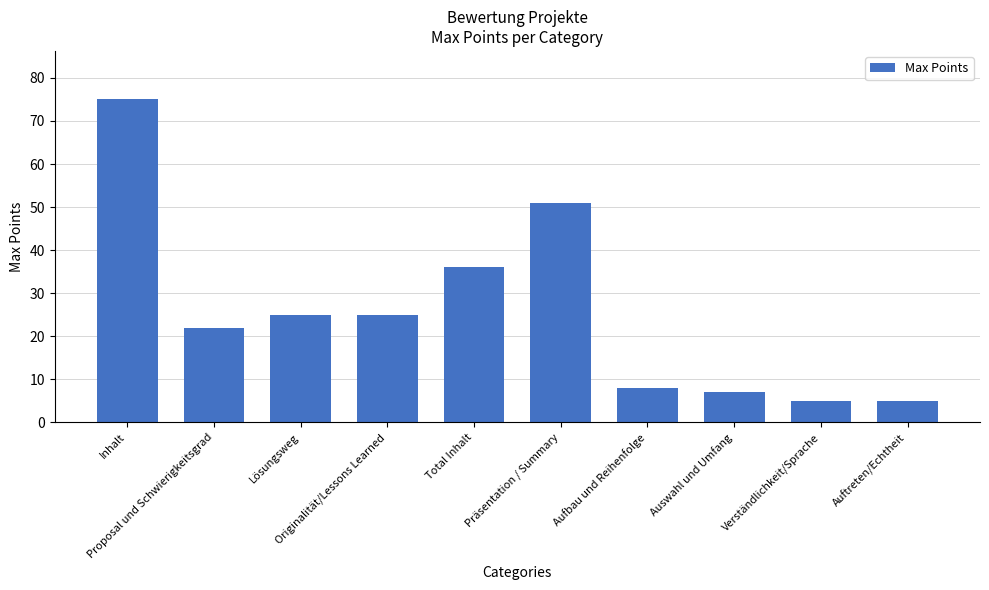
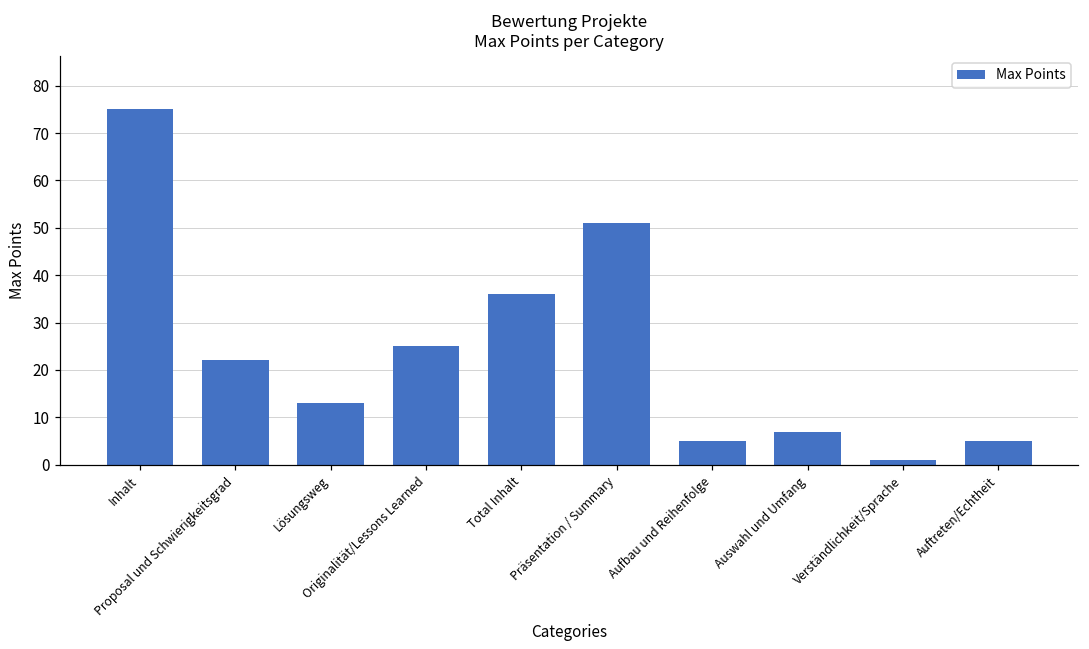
Lösungsweg: 25 -> 13
Aufbau und Reihenfolge: 8 -> 5
Verständlichkeit/Sprache: 5 -> 1
